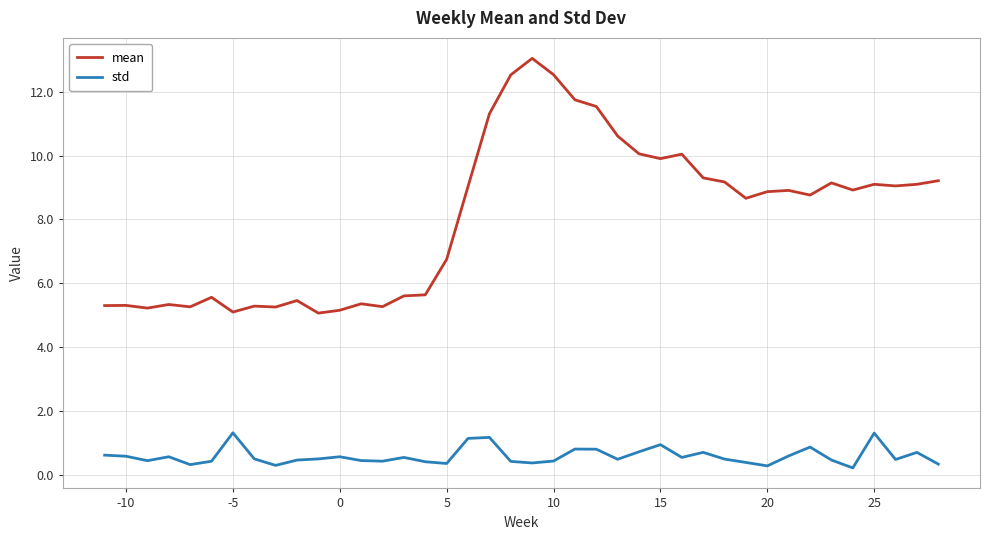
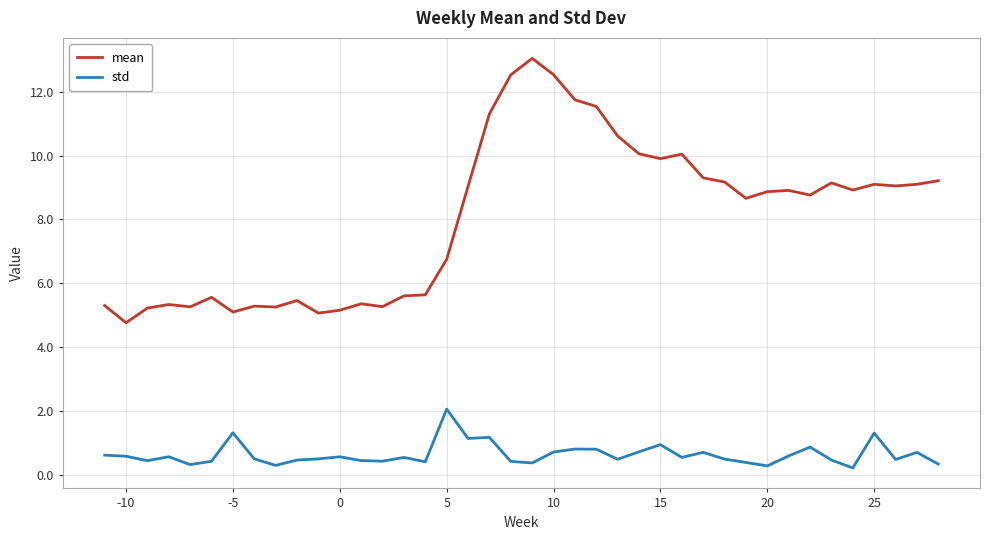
mean, -10: 5.3 -> 4.8
std, 5: 0.3 -> 2.1
std, 10: 0.4 -> 0.7
